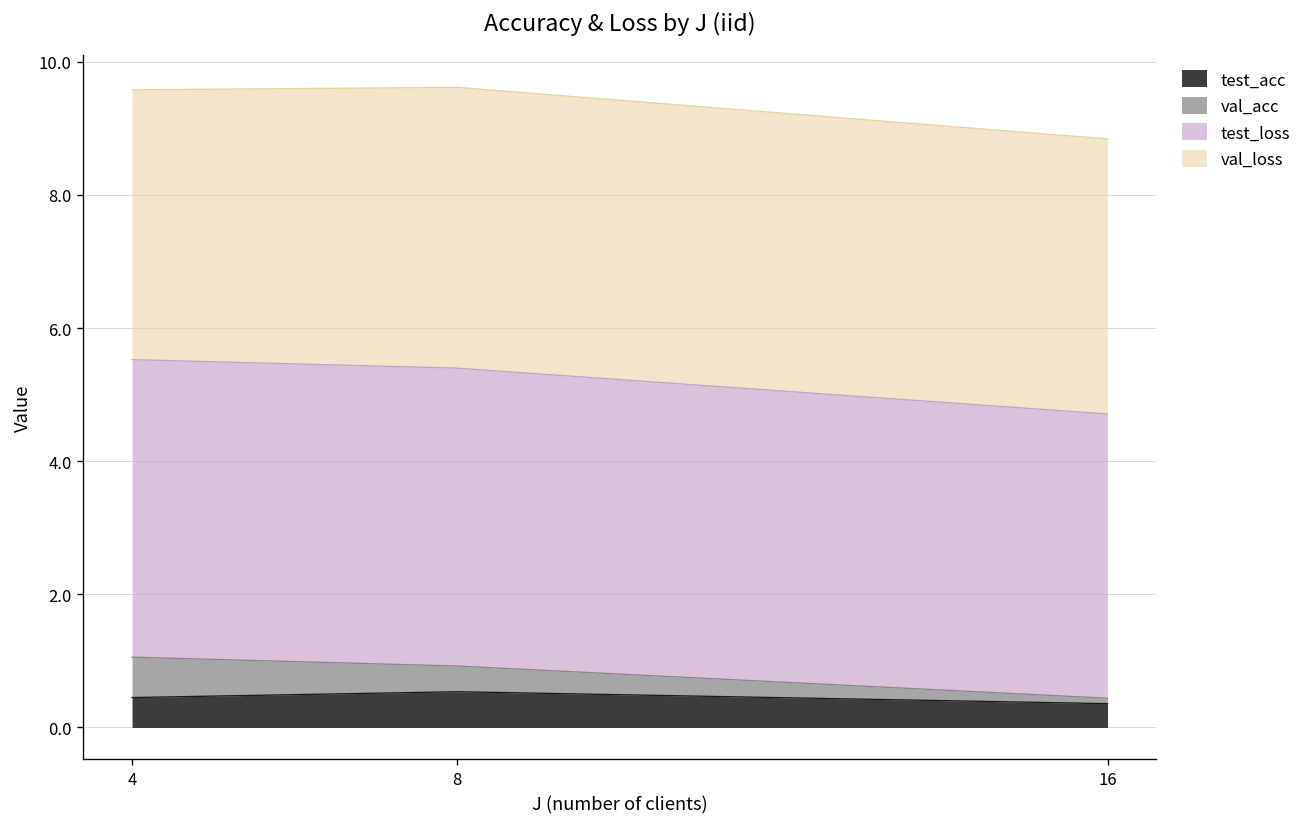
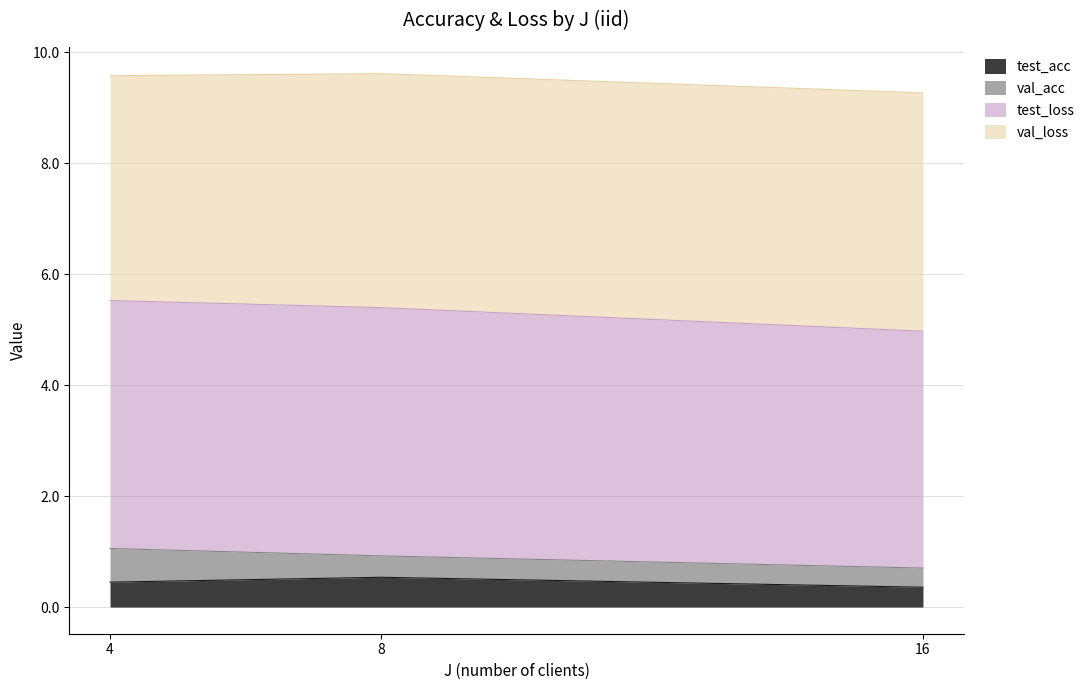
val_acc, 16: 0.1 -> 0.3
val_loss, 16: 4.1 -> 4.3
